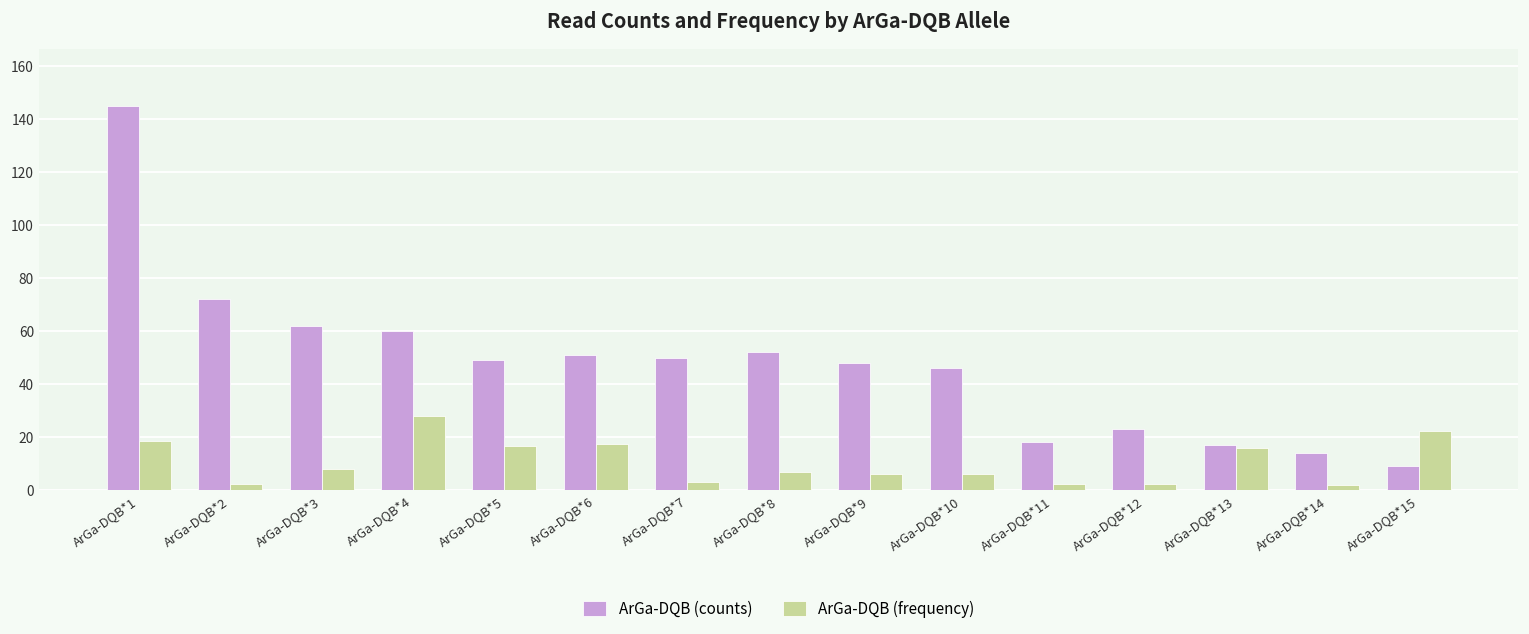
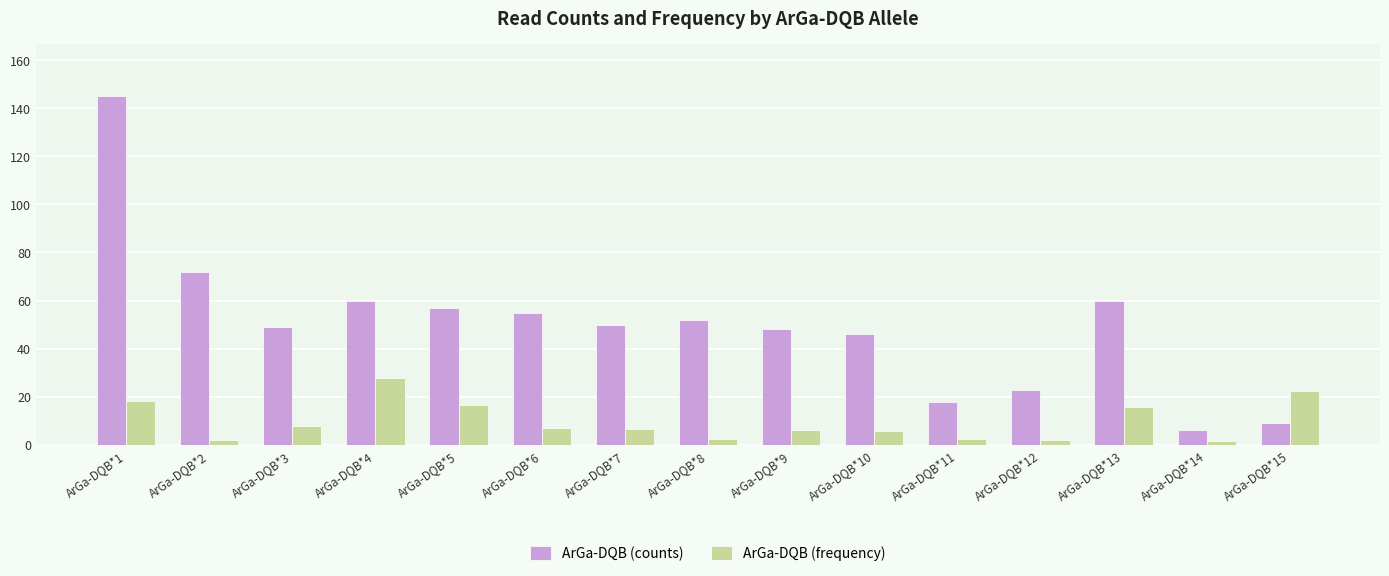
ArGa-DQB (counts), ArGa-DQB*3: 62 -> 49
ArGa-DQB (counts), ArGa-DQB*5: 49 -> 57
ArGa-DQB (counts), ArGa-DQB*6: 51 -> 55
ArGa-DQB (frequency), ArGa-DQB*6: 17 -> 7
ArGa-DQB (frequency), ArGa-DQB*7: 3 -> 7
ArGa-DQB (frequency), ArGa-DQB*8: 7 -> 2
ArGa-DQB (counts), ArGa-DQB*13: 17 -> 60
ArGa-DQB (counts), ArGa-DQB*14: 14 -> 6
